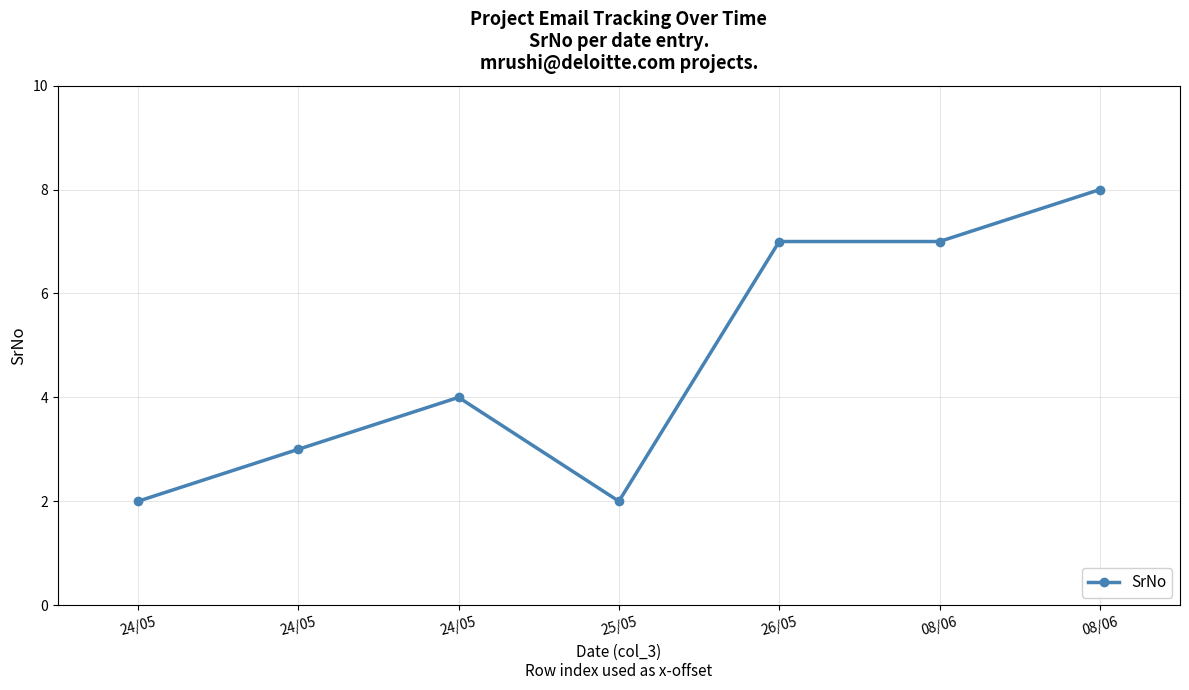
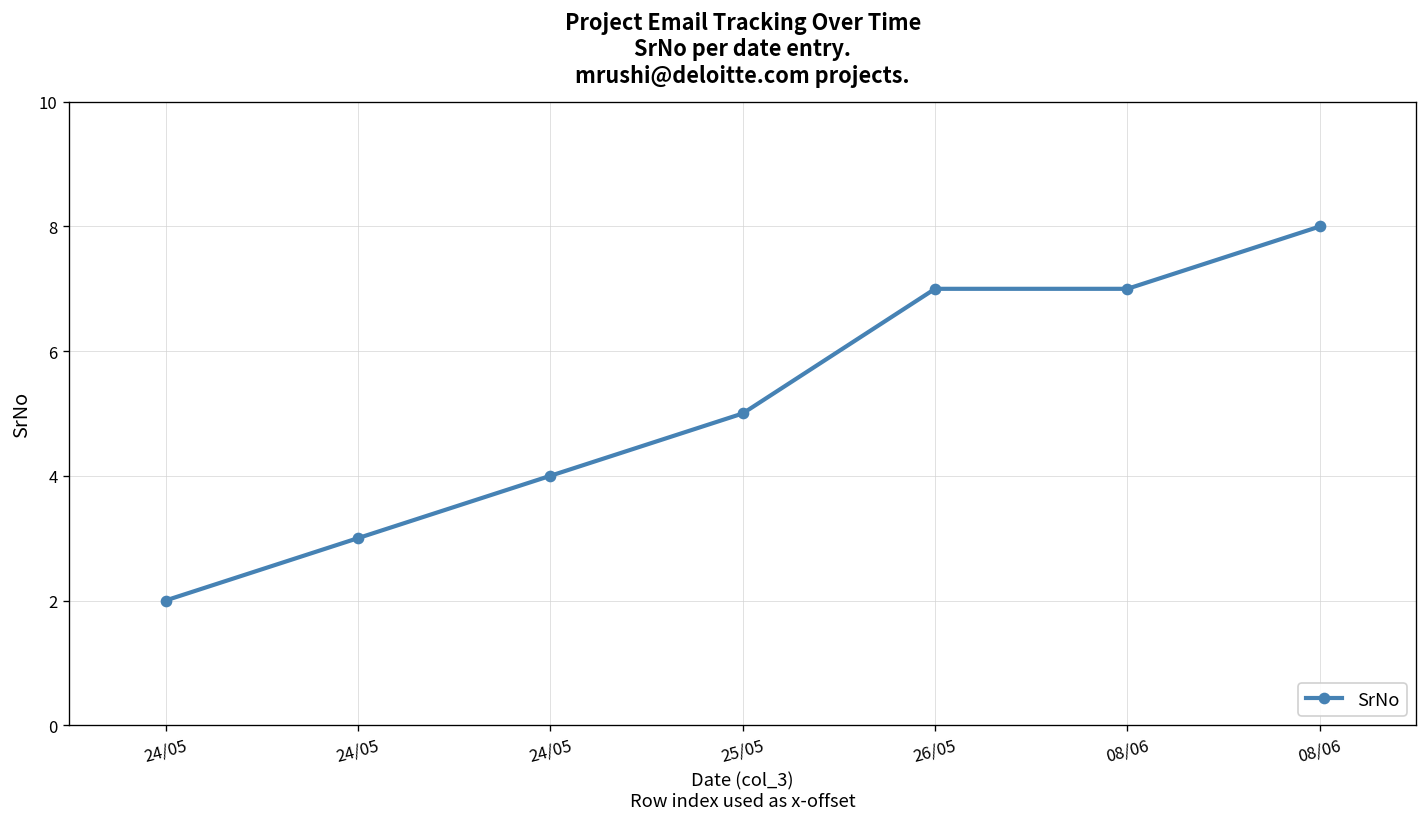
25/05: 2 -> 5
